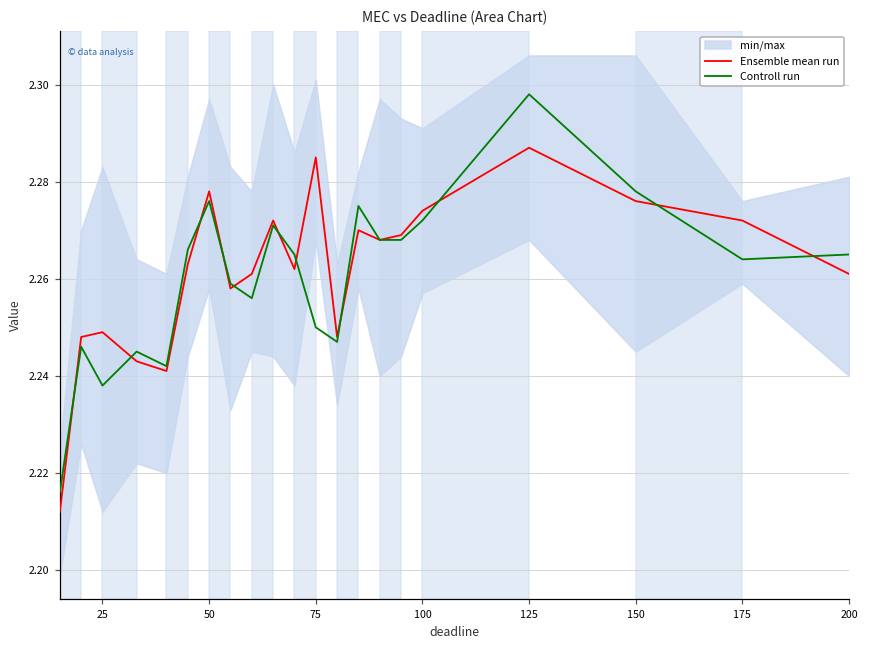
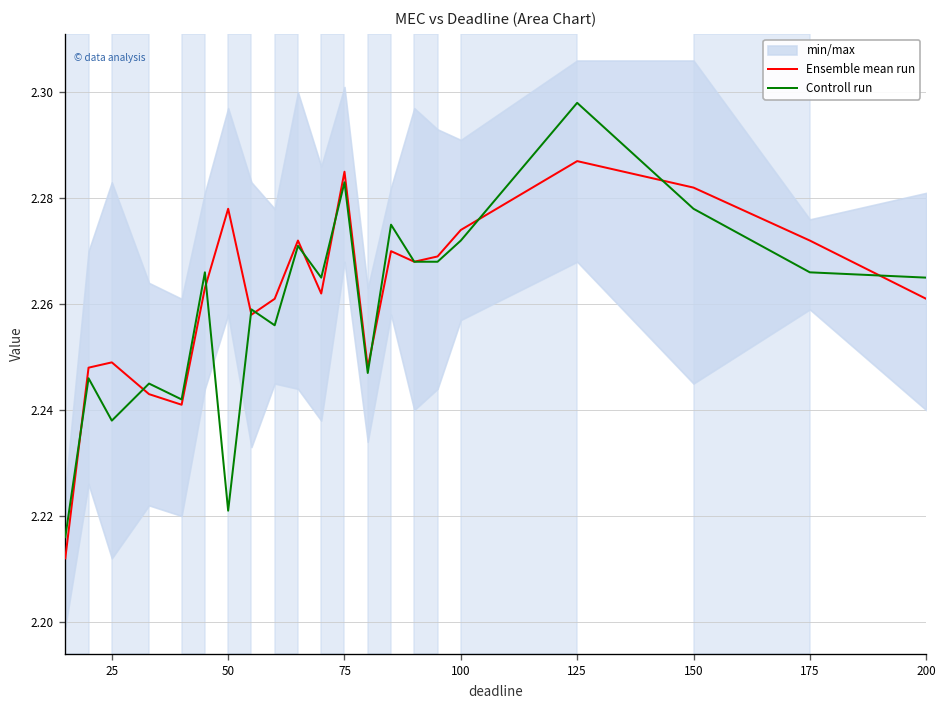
Controll run, 50: 2.276 -> 2.221
Controll run, 75: 2.250 -> 2.283
Ensemble mean run, 150: 2.276 -> 2.282
Controll run, 175: 2.264 -> 2.266
